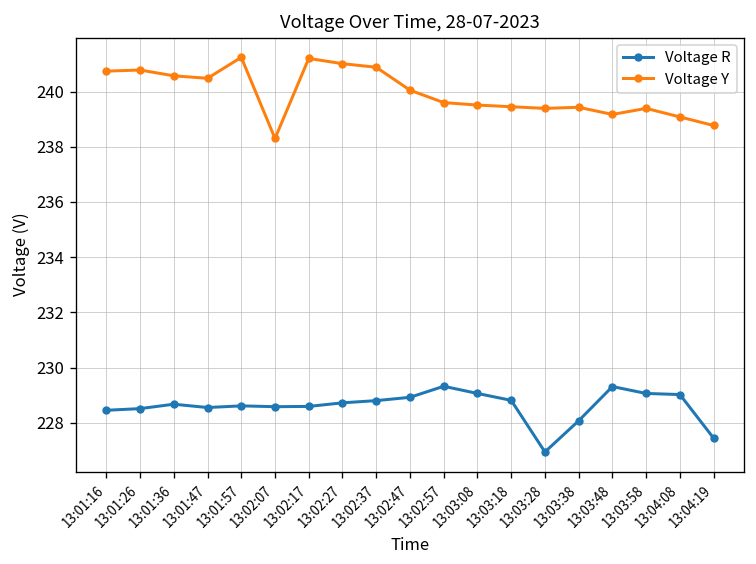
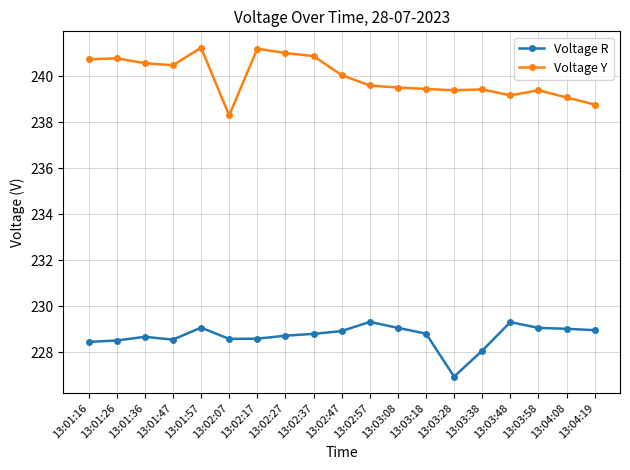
Voltage R, 13:01:57: 228.6 -> 229.1
Voltage R, 13:04:19: 227.4 -> 229.0
